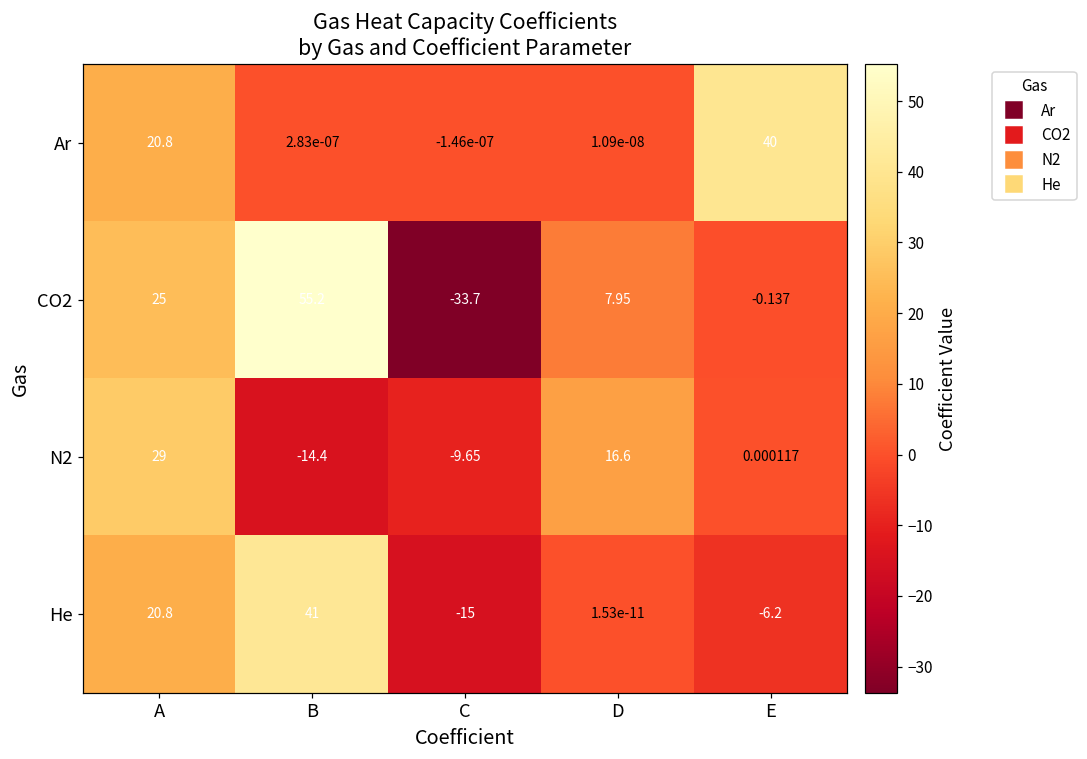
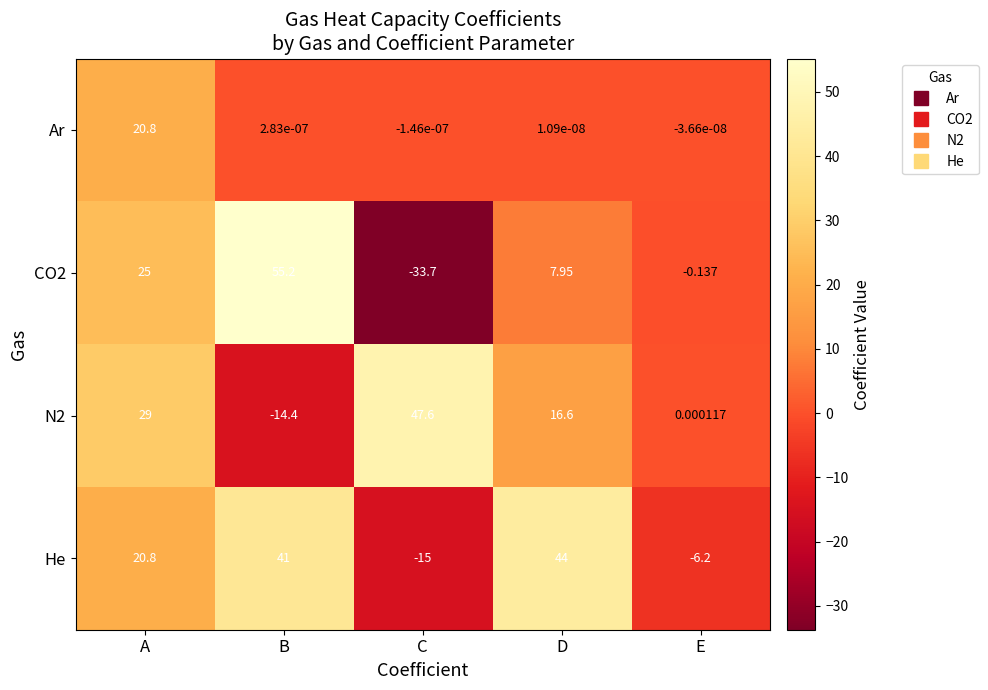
Ar, E: 40 -> -3.66e-08
N2, C: -9.65 -> 47.6
He, D: 1.53e-11 -> 44
